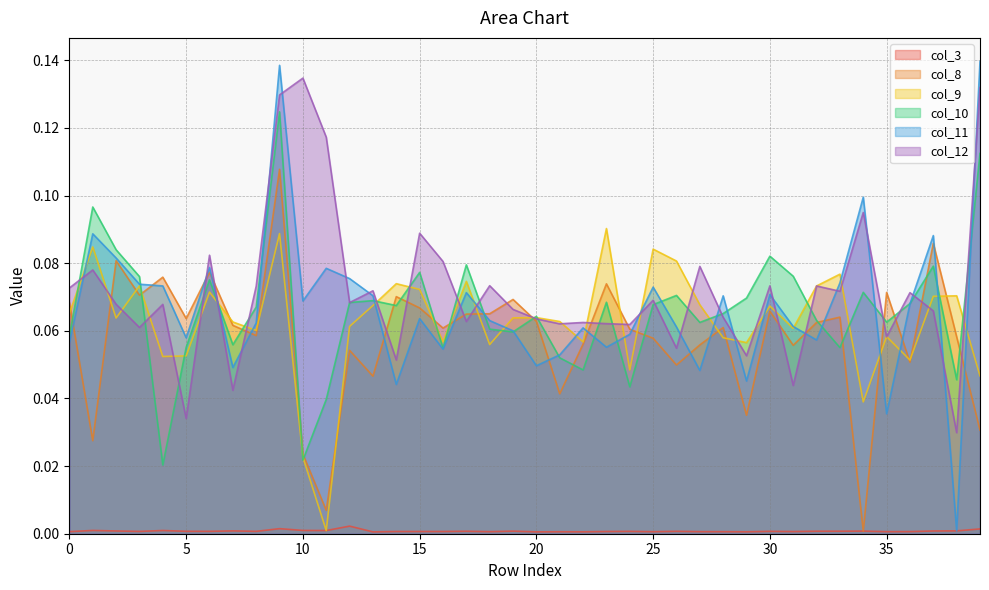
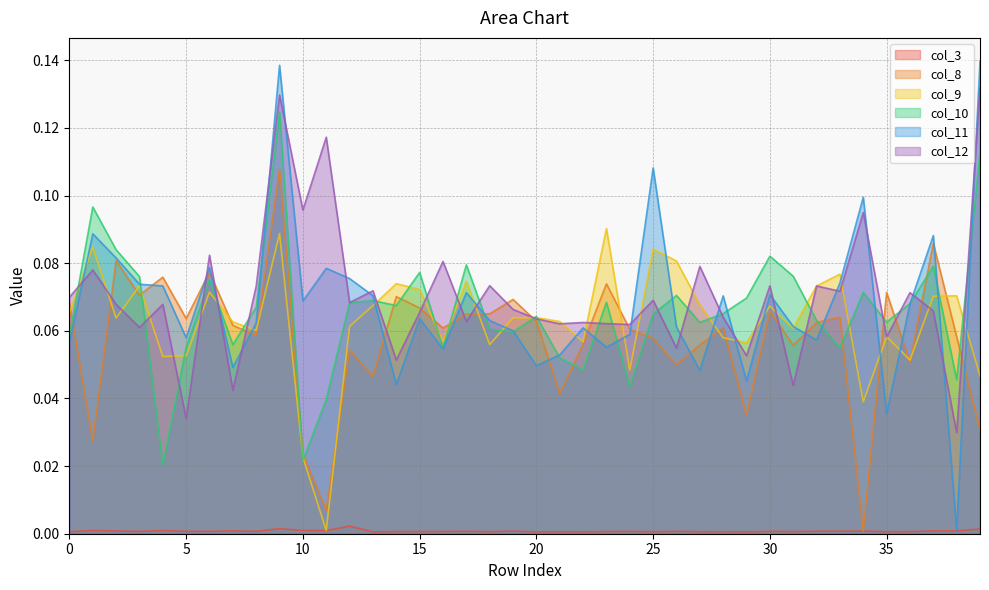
col_12, 0: 0.073 -> 0.070
col_12, 10: 0.135 -> 0.096
col_12, 15: 0.089 -> 0.065
col_10, 25: 0.068 -> 0.065
col_11, 25: 0.073 -> 0.108
